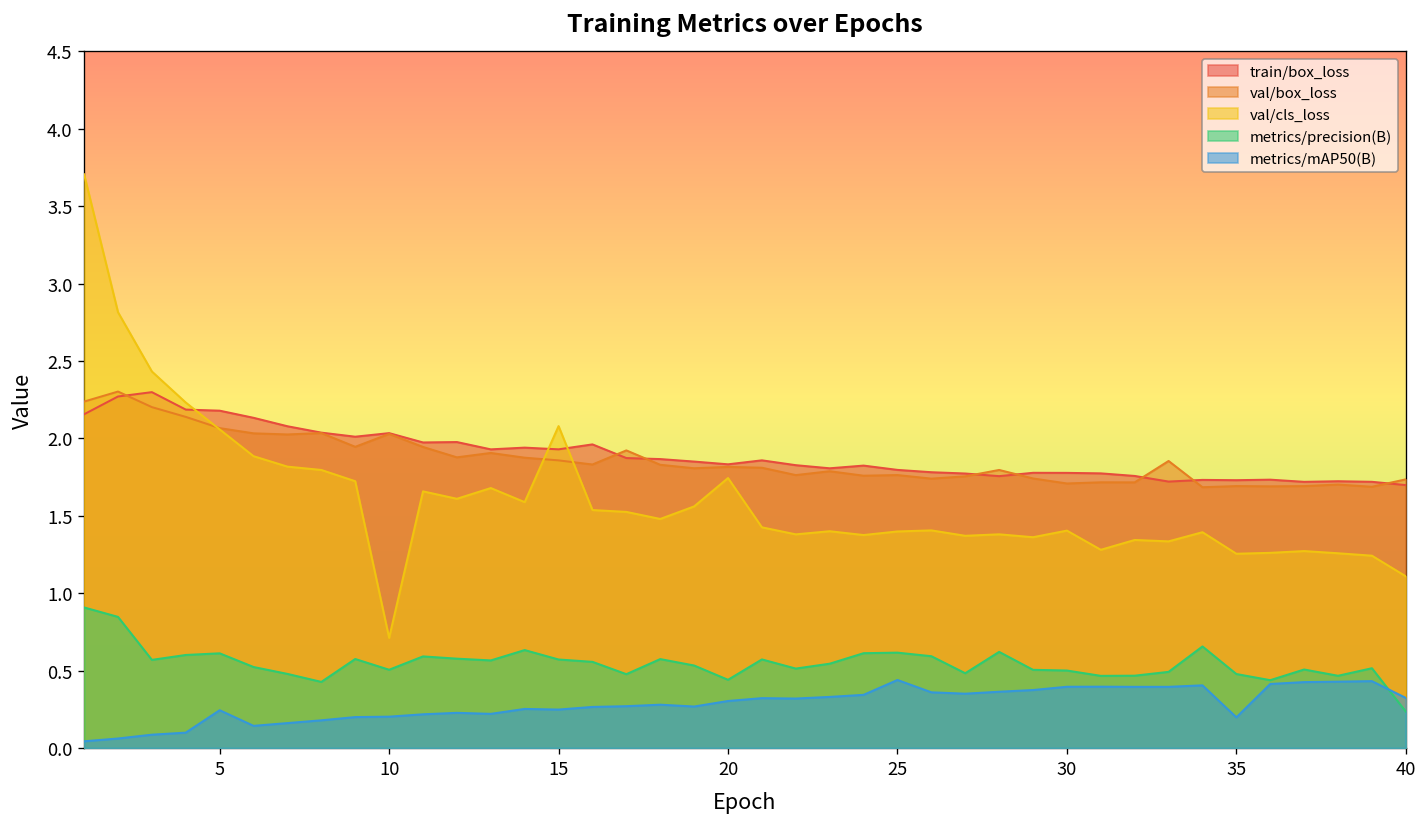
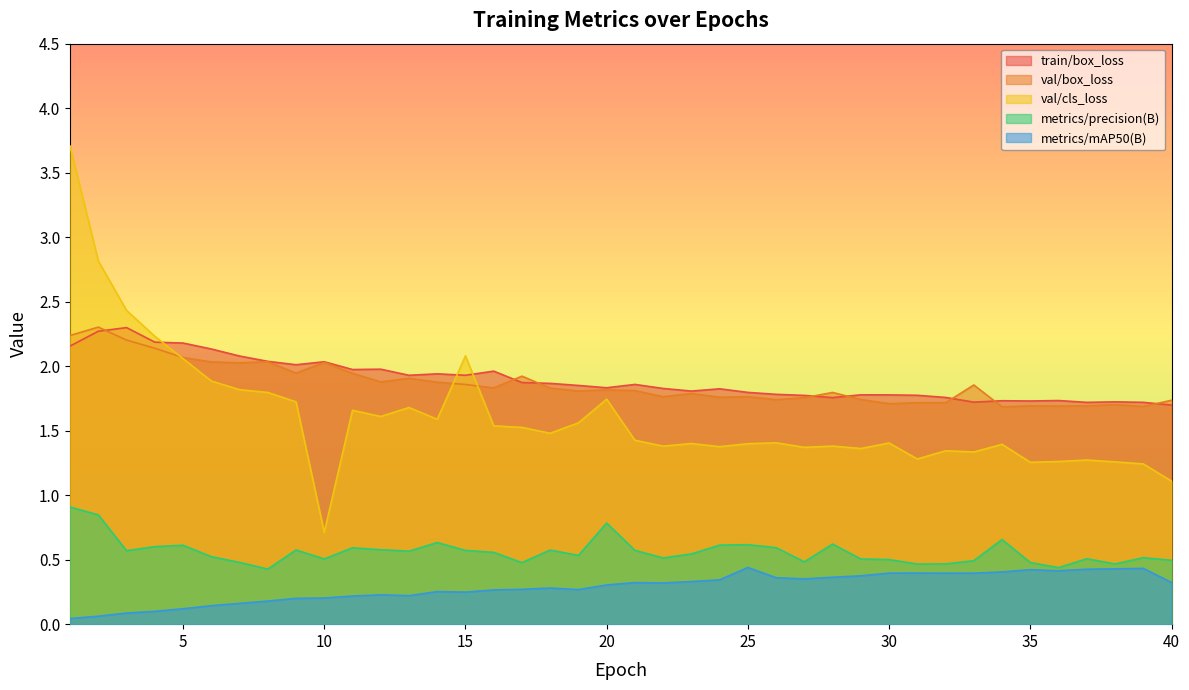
metrics/mAP50(B), 5: 0.24 -> 0.12
metrics/precision(B), 20: 0.44 -> 0.78
metrics/mAP50(B), 35: 0.20 -> 0.42
metrics/precision(B), 40: 0.24 -> 0.50
